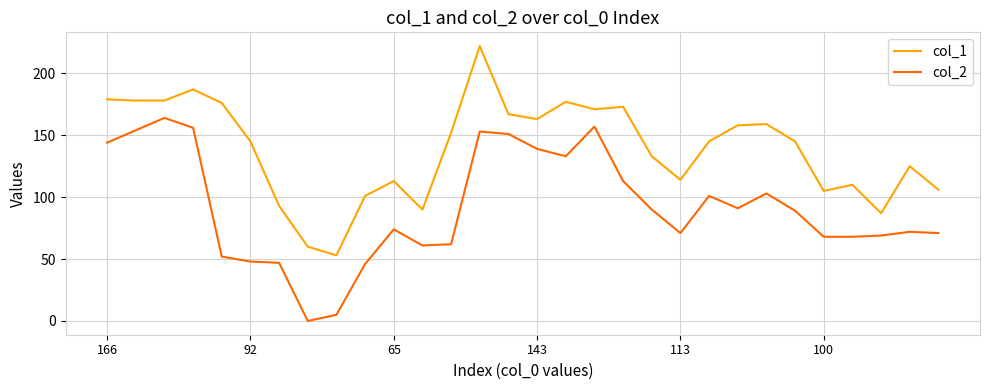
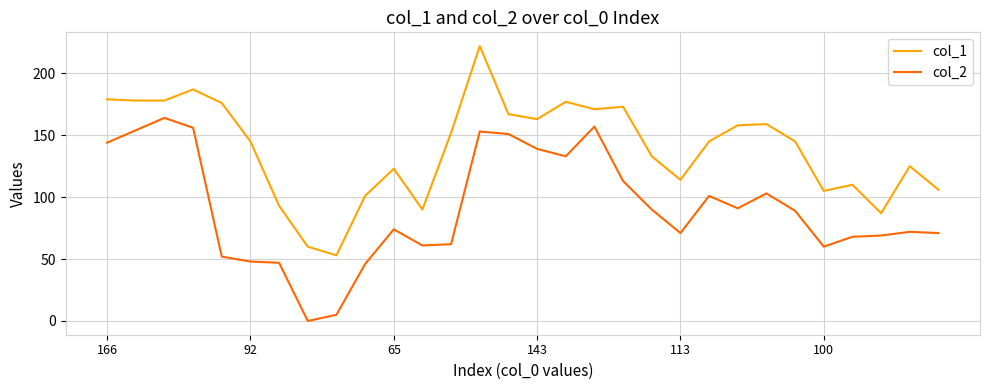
col_1, 65: 113 -> 123
col_2, 100: 68 -> 60
